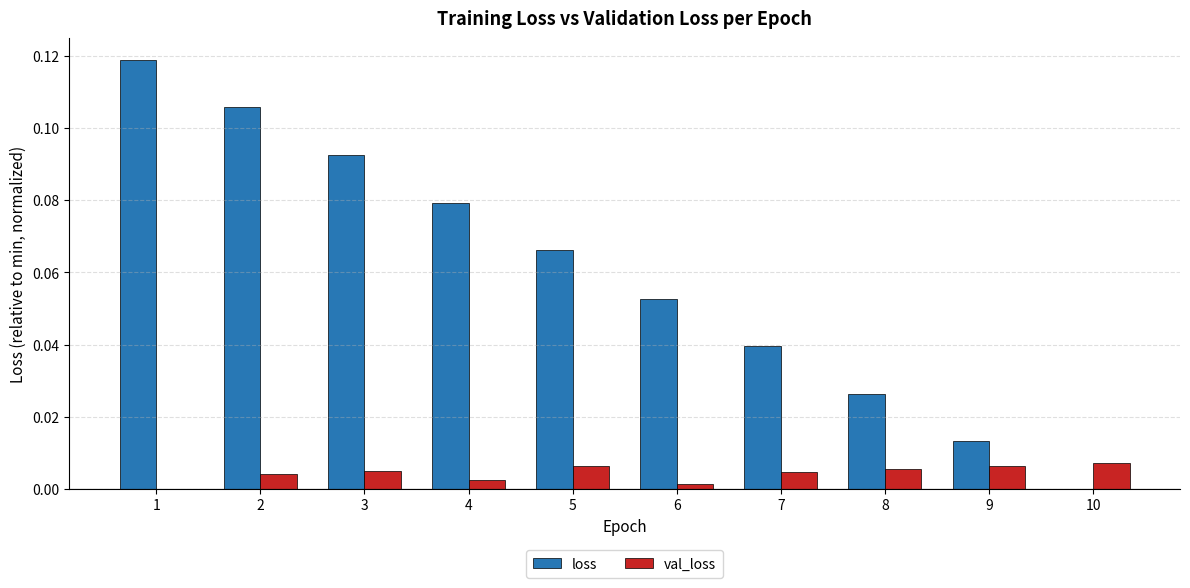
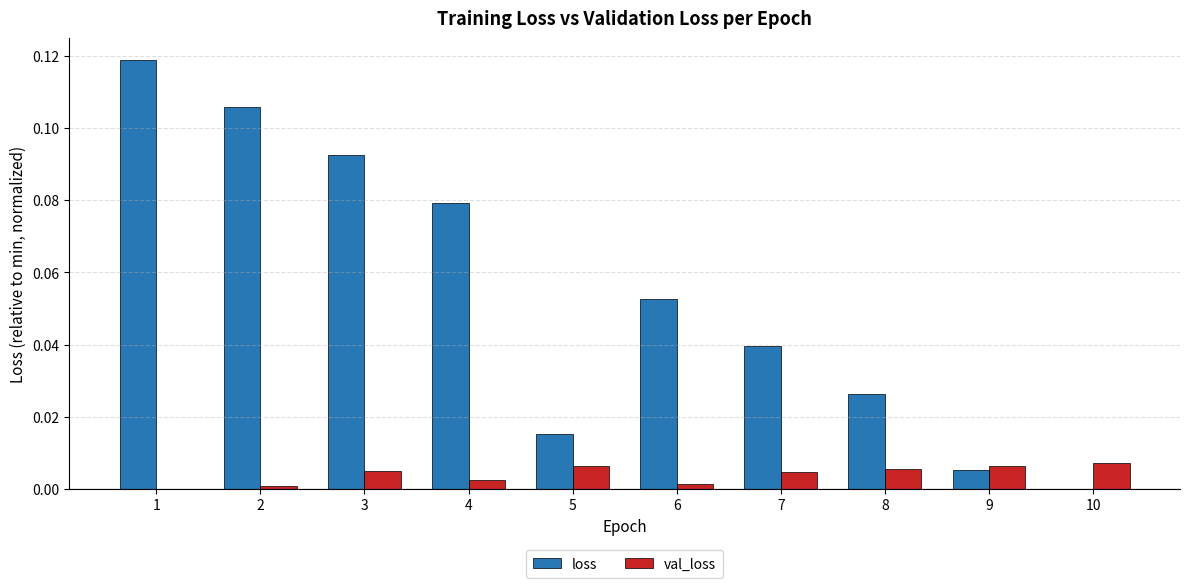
val_loss, 2: 0.004 -> 0.001
loss, 5: 0.066 -> 0.015
loss, 9: 0.013 -> 0.005
